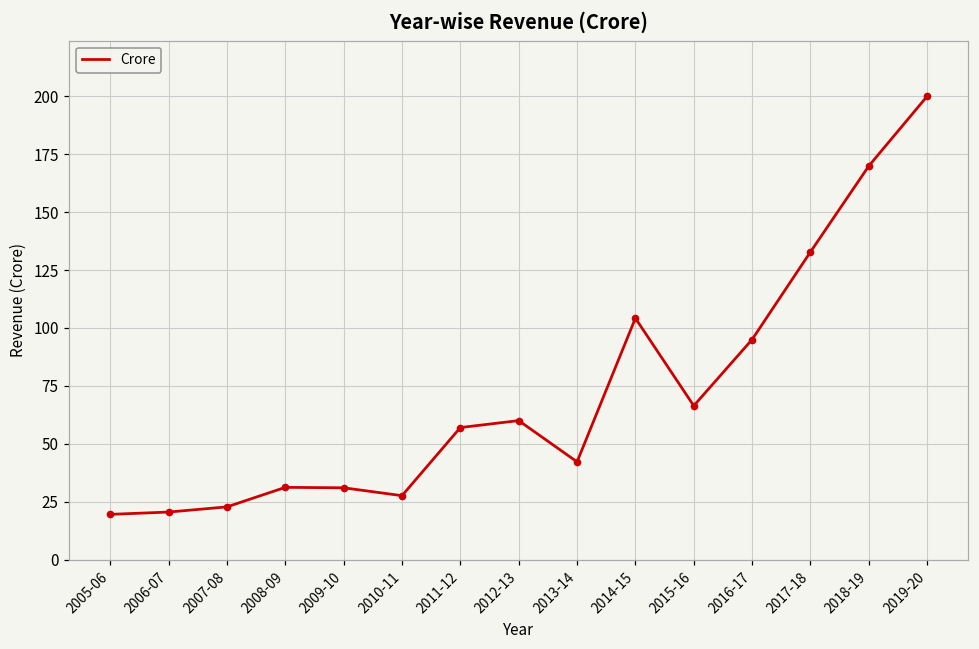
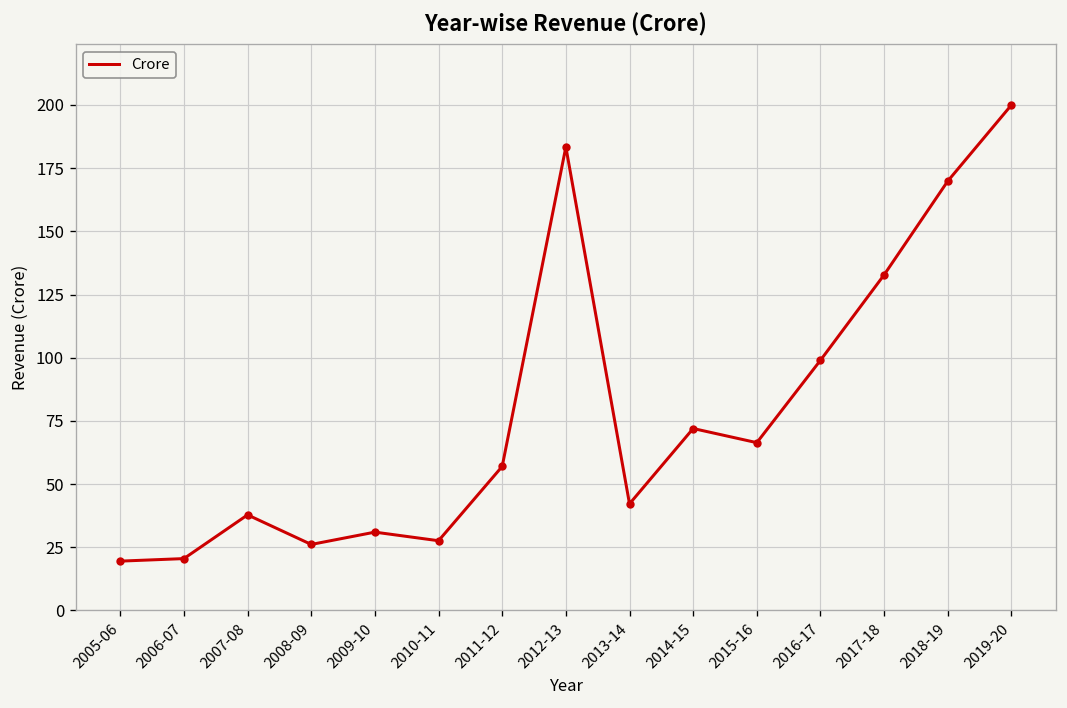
2007-08: 23 -> 38
2008-09: 31 -> 26
2012-13: 60 -> 183
2014-15: 104 -> 72
2016-17: 95 -> 99
